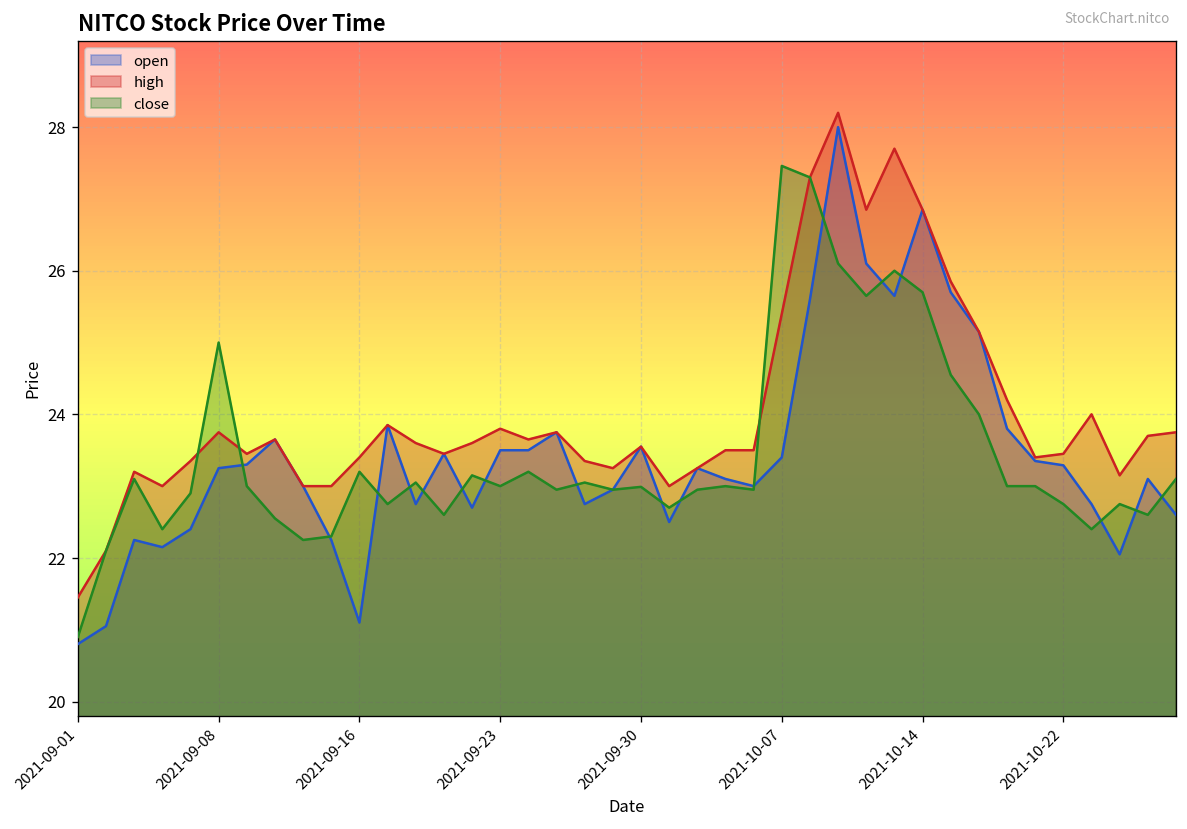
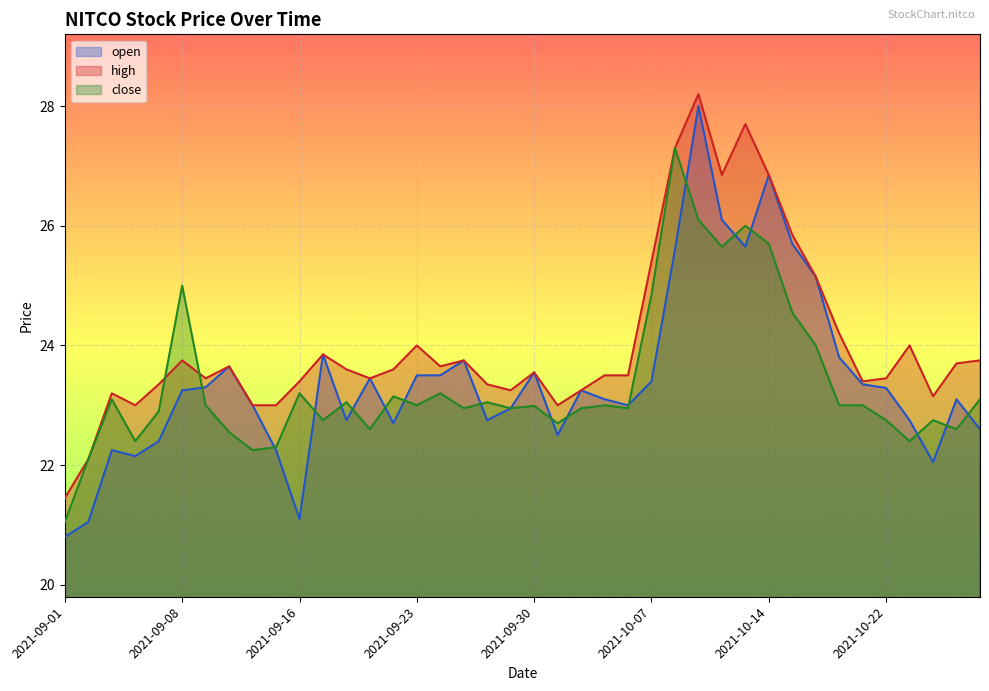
close, 2021-09-01: 20.9 -> 21.1
high, 2021-09-23: 23.8 -> 24.0
close, 2021-10-07: 27.5 -> 24.9
